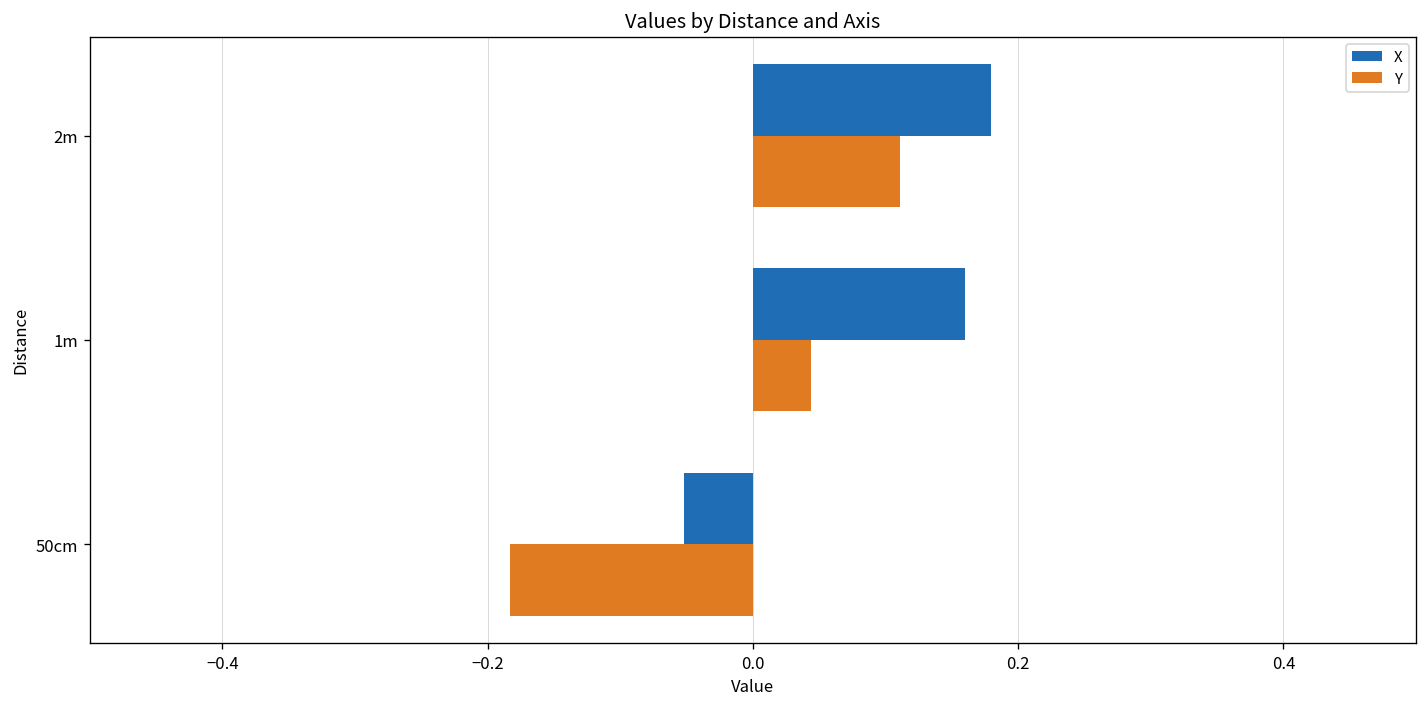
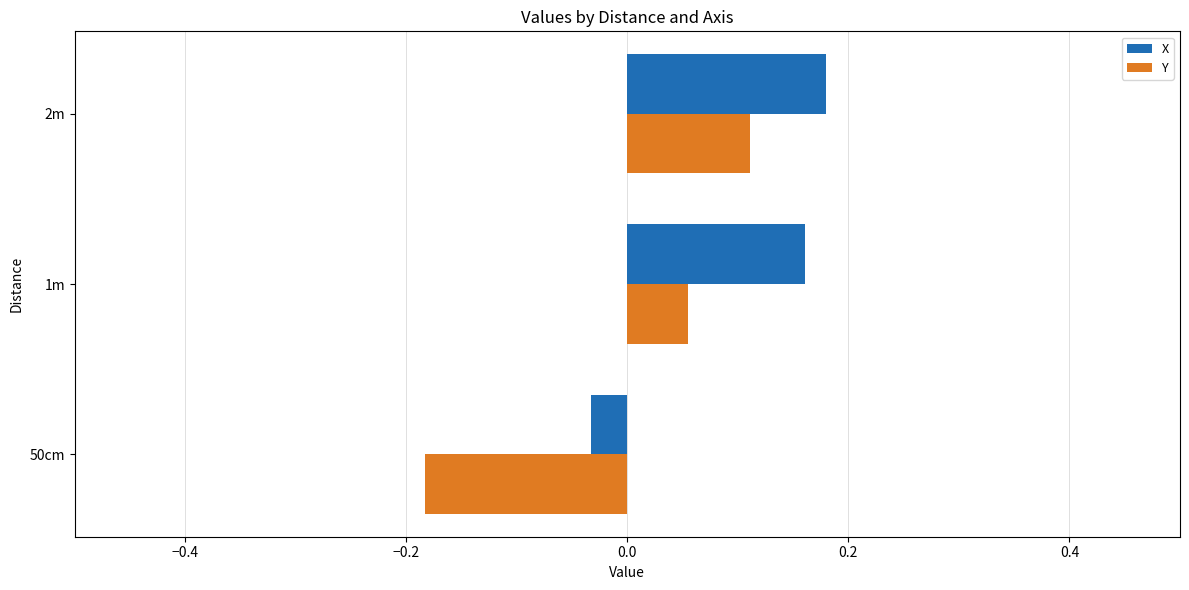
Y, 1m: 0.044 -> 0.055
X, 50cm: -0.052 -> -0.033
